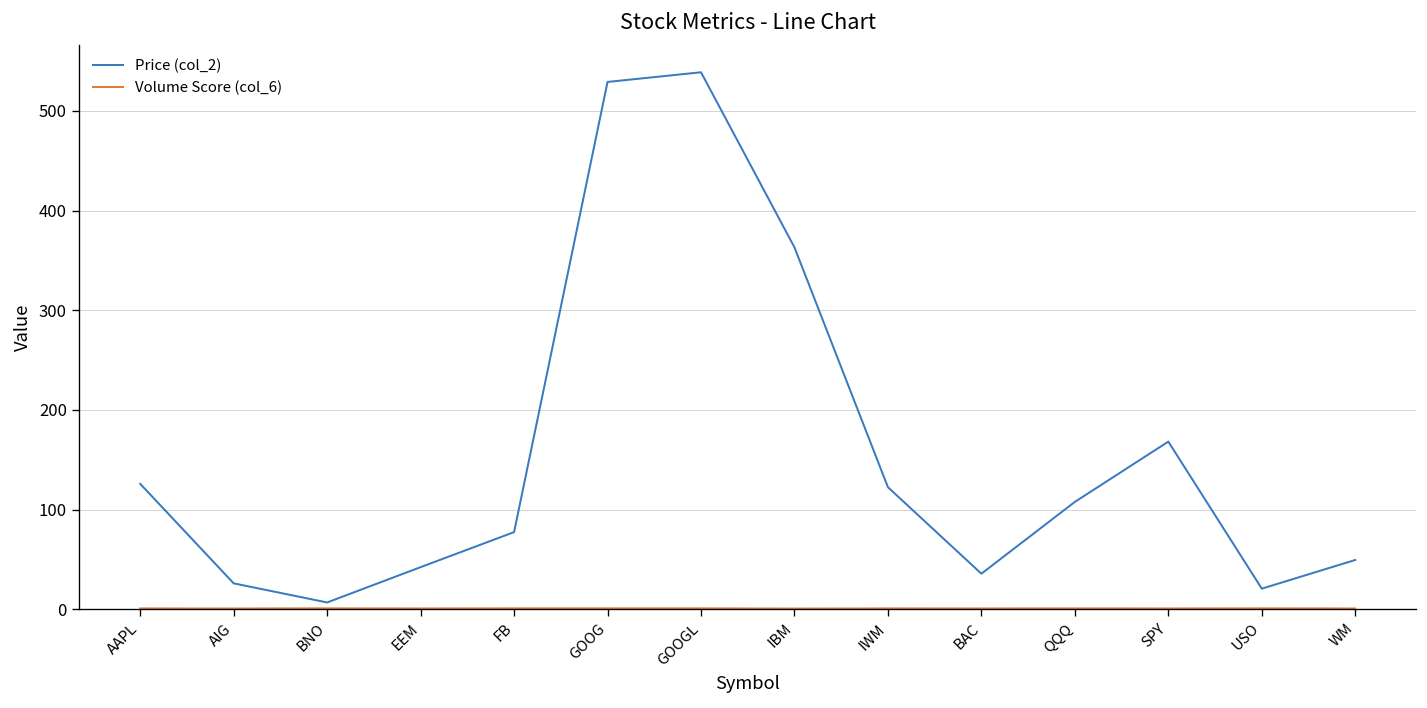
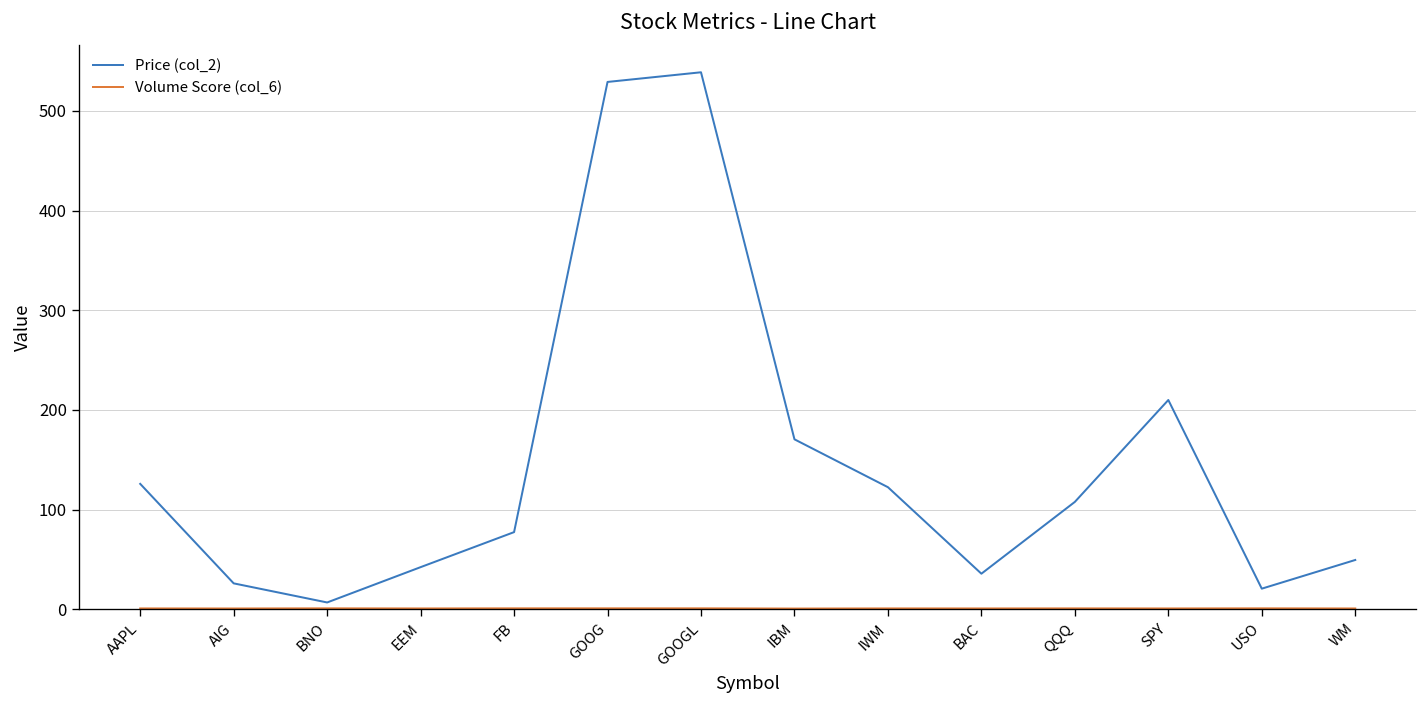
Price (col_2), IBM: 360 -> 170
Price (col_2), SPY: 170 -> 210
